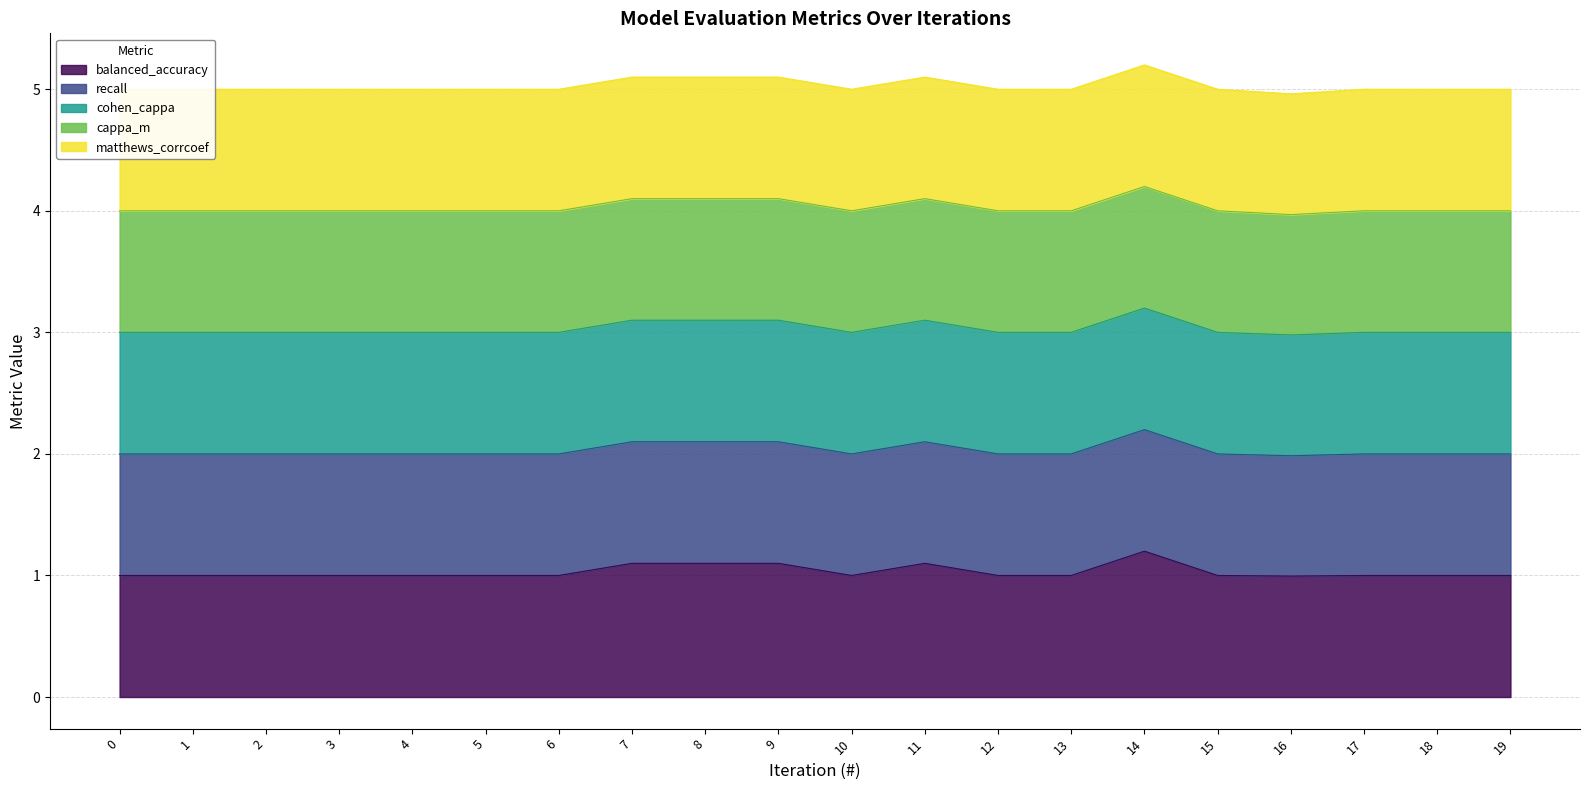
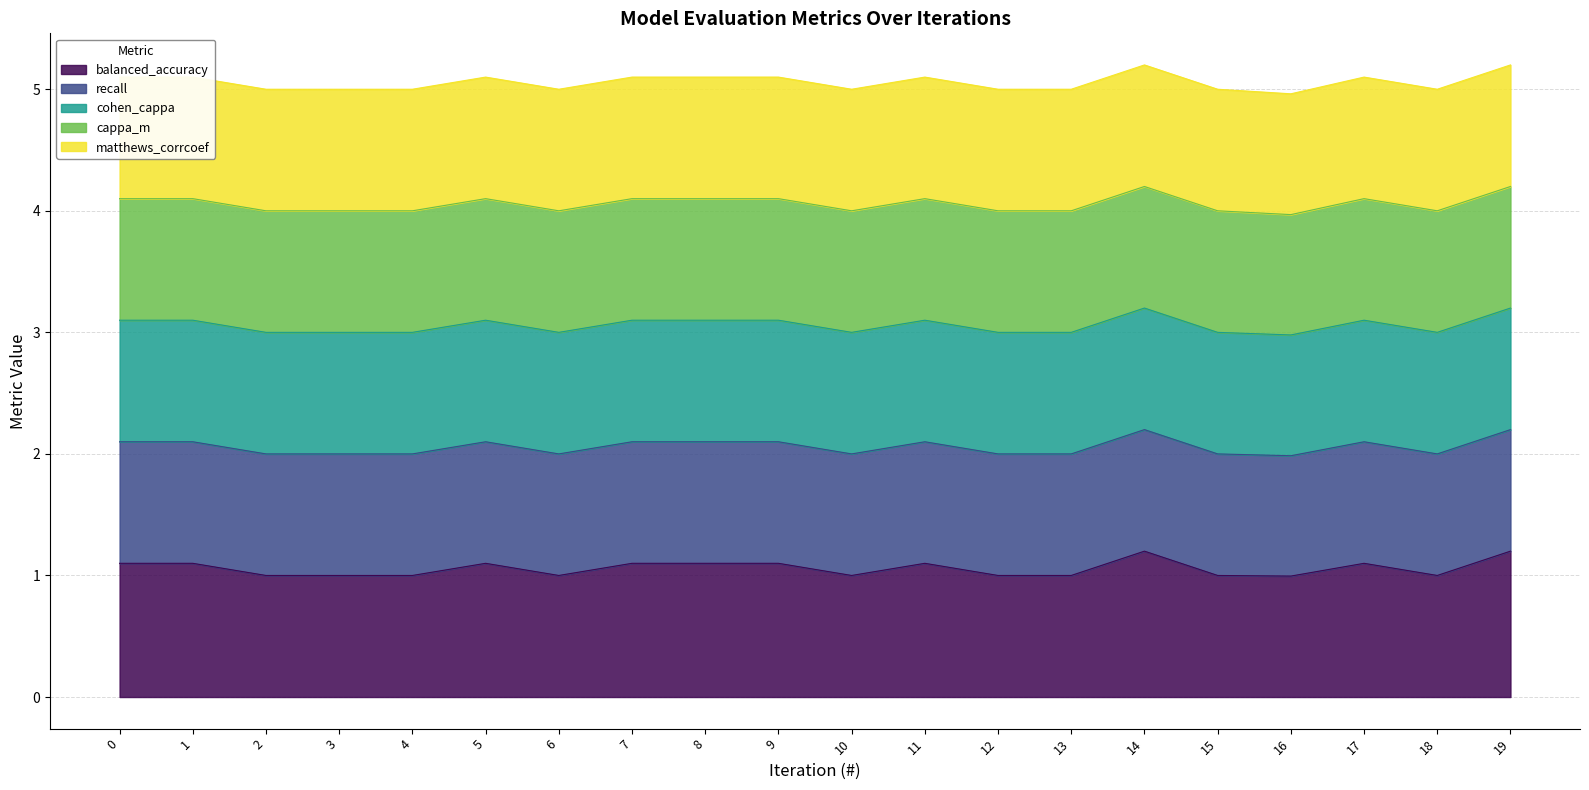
balanced_accuracy, 0: 1.0 -> 1.1
balanced_accuracy, 1: 1.0 -> 1.1
balanced_accuracy, 5: 1.0 -> 1.1
balanced_accuracy, 17: 1.0 -> 1.1
balanced_accuracy, 19: 1.0 -> 1.2
